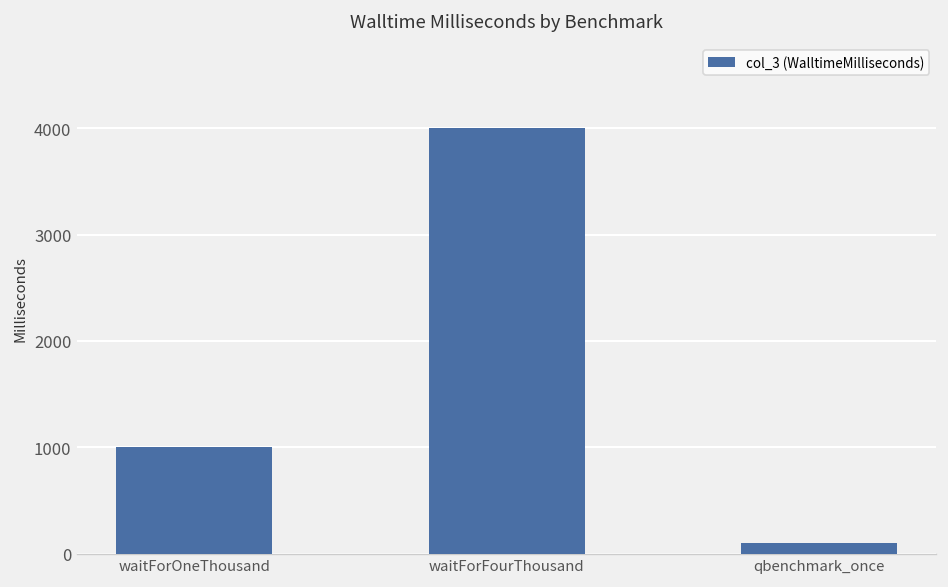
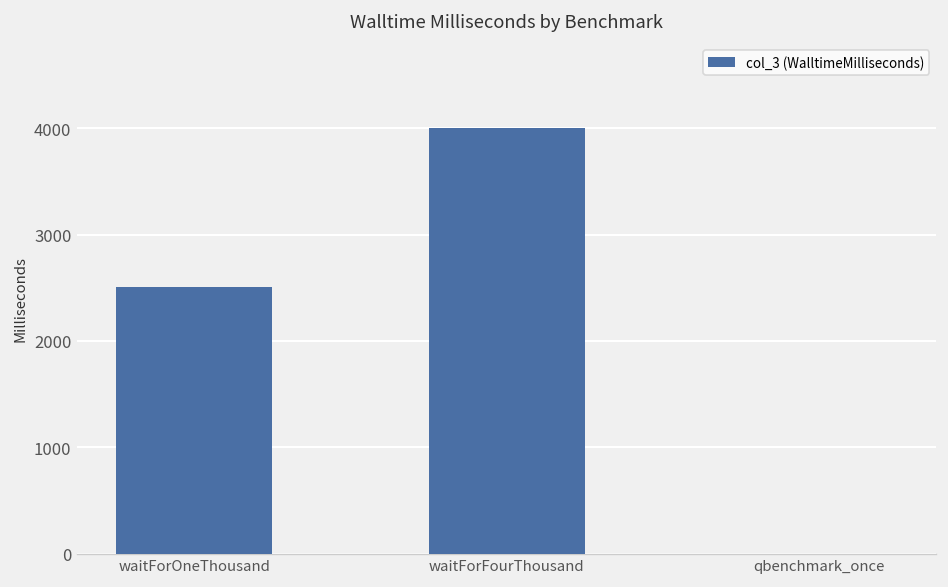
waitForOneThousand: 1000 -> 2500
qbenchmark_once: 100 -> 0
